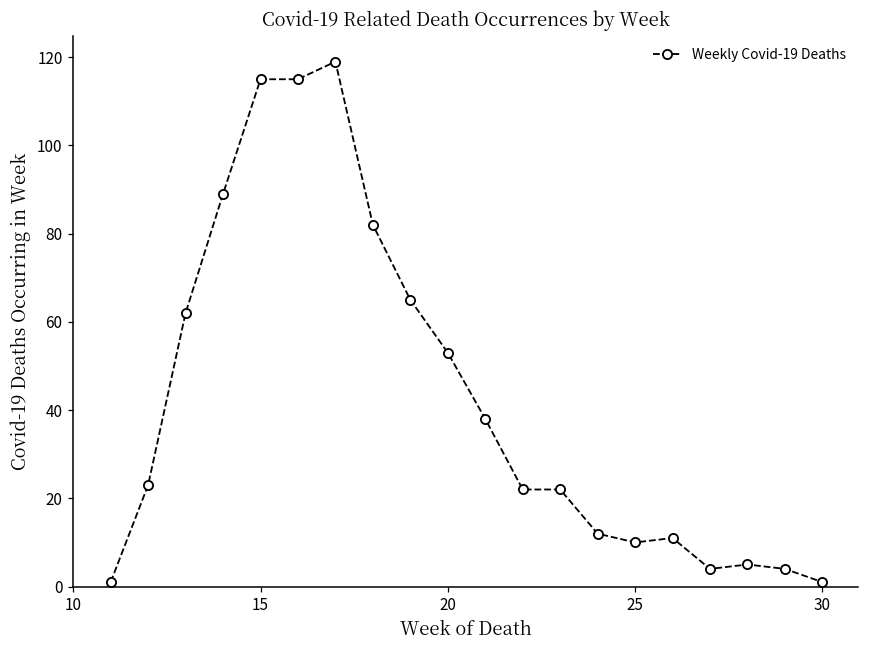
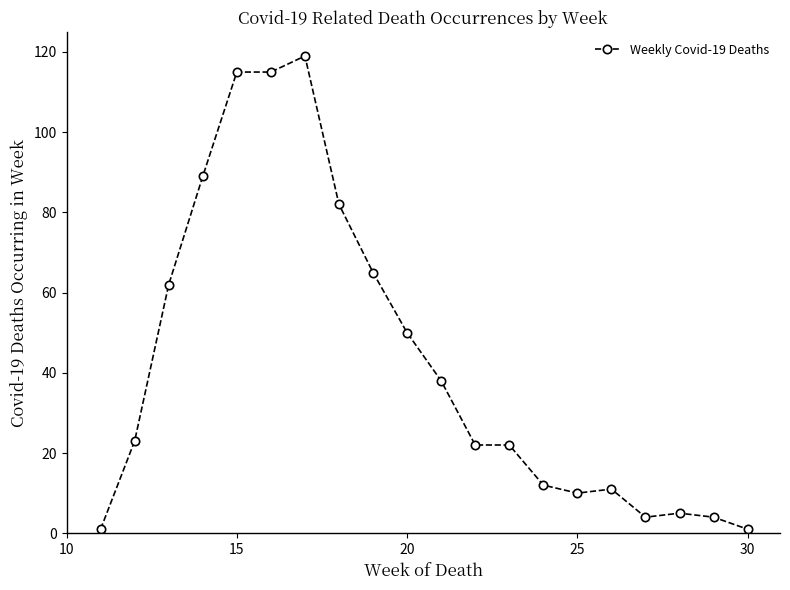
20: 53 -> 50
